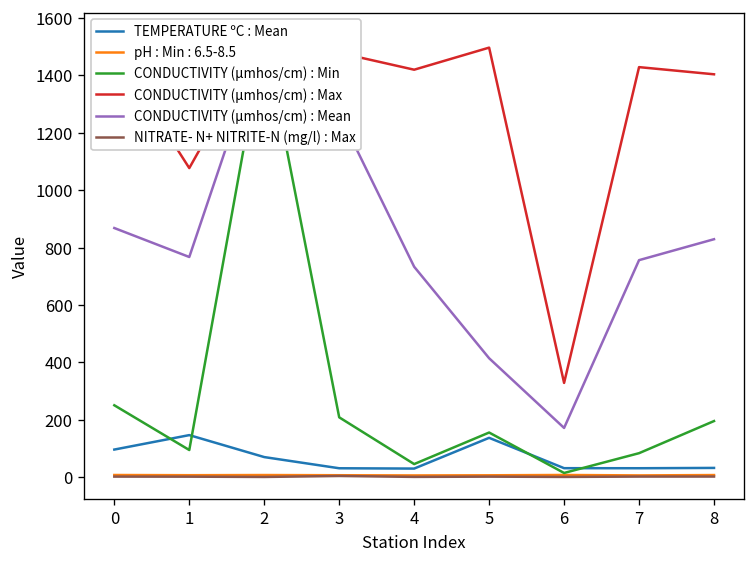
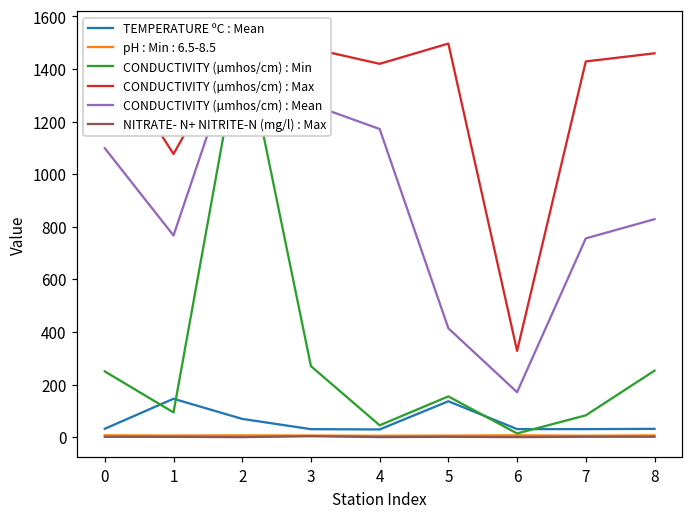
TEMPERATURE ºC : Mean, 0: 100 -> 30
CONDUCTIVITY (µmhos/cm) : Mean, 0: 870 -> 1100
CONDUCTIVITY (µmhos/cm) : Min, 3: 210 -> 270
CONDUCTIVITY (µmhos/cm) : Mean, 4: 730 -> 1170
CONDUCTIVITY (µmhos/cm) : Min, 8: 200 -> 250
CONDUCTIVITY (µmhos/cm) : Max, 8: 1400 -> 1460
